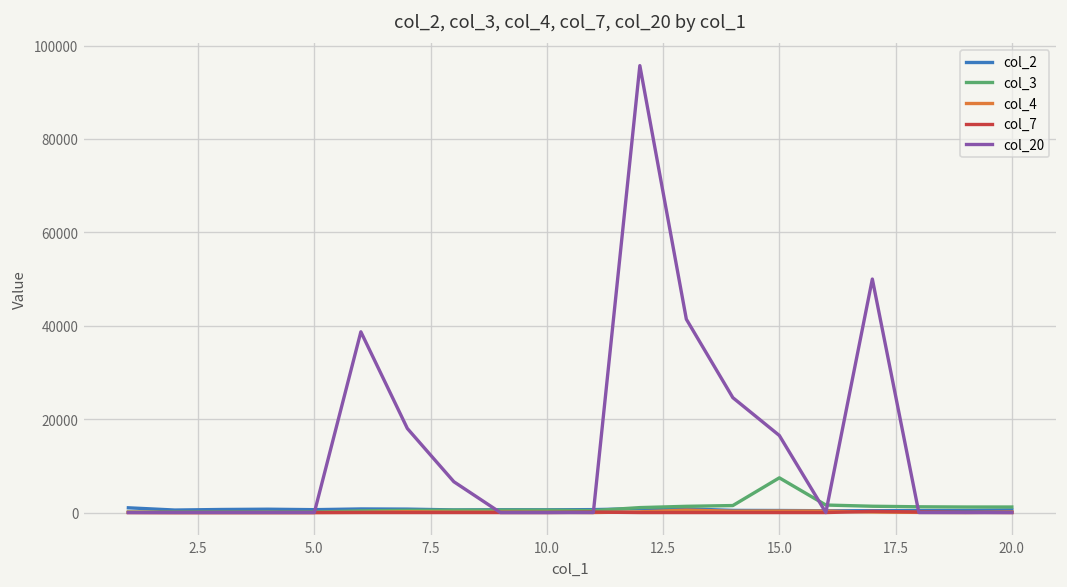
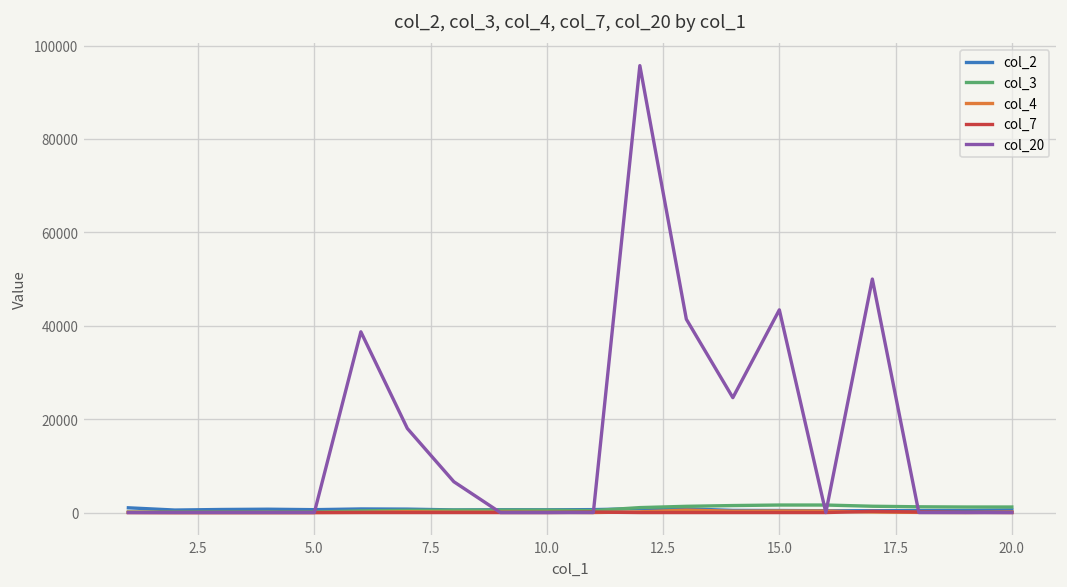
col_3, 15.0: 7000 -> 2000
col_20, 15.0: 17000 -> 43000
